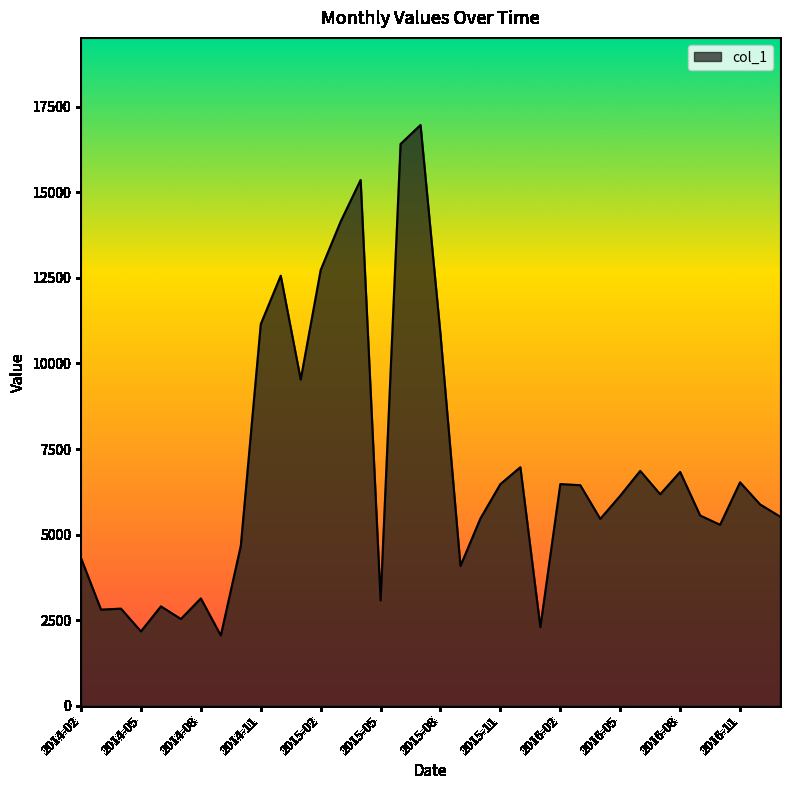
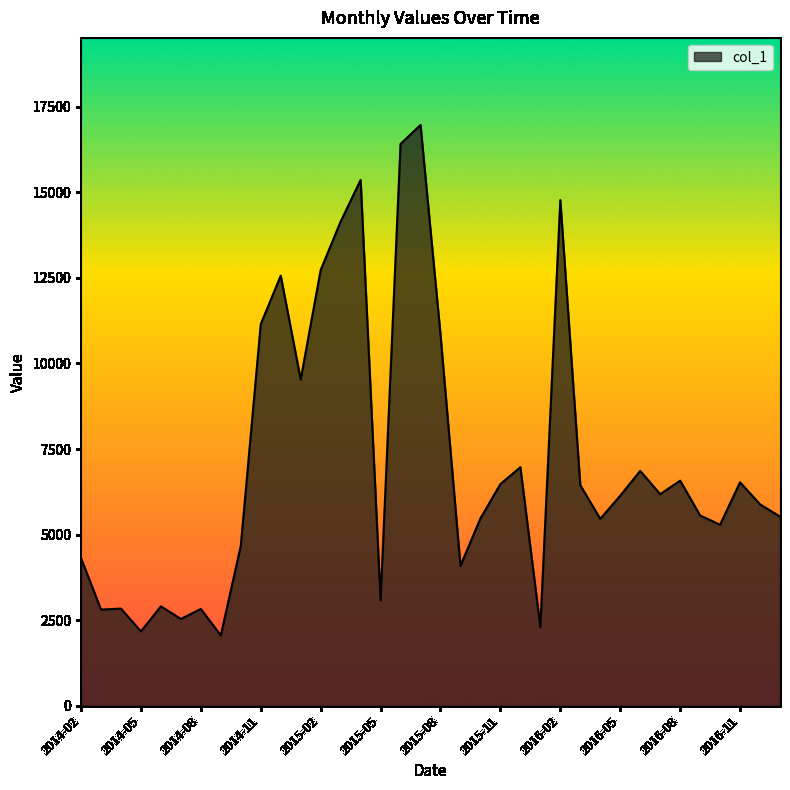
2014-08: 3100 -> 2800
2016-02: 6500 -> 14800
2016-08: 6800 -> 6600
